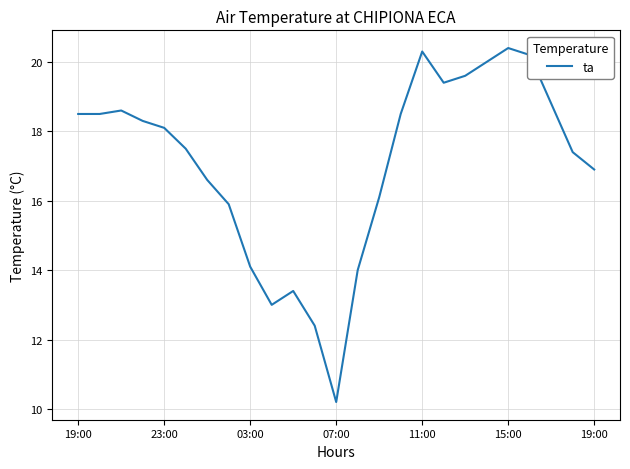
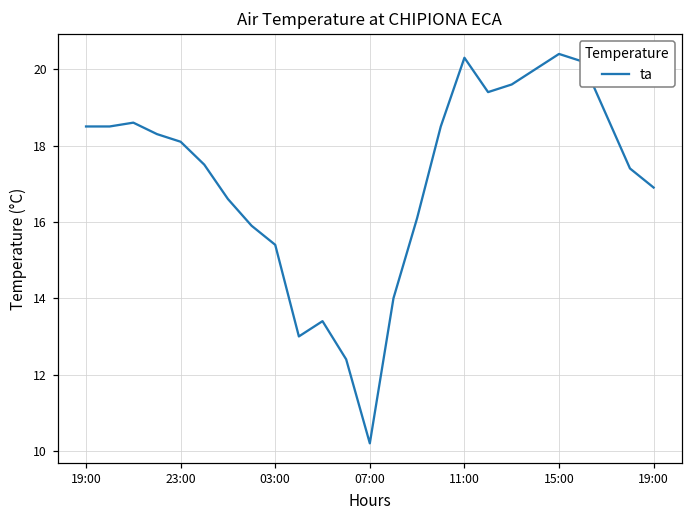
03:00: 14.1 -> 15.4
